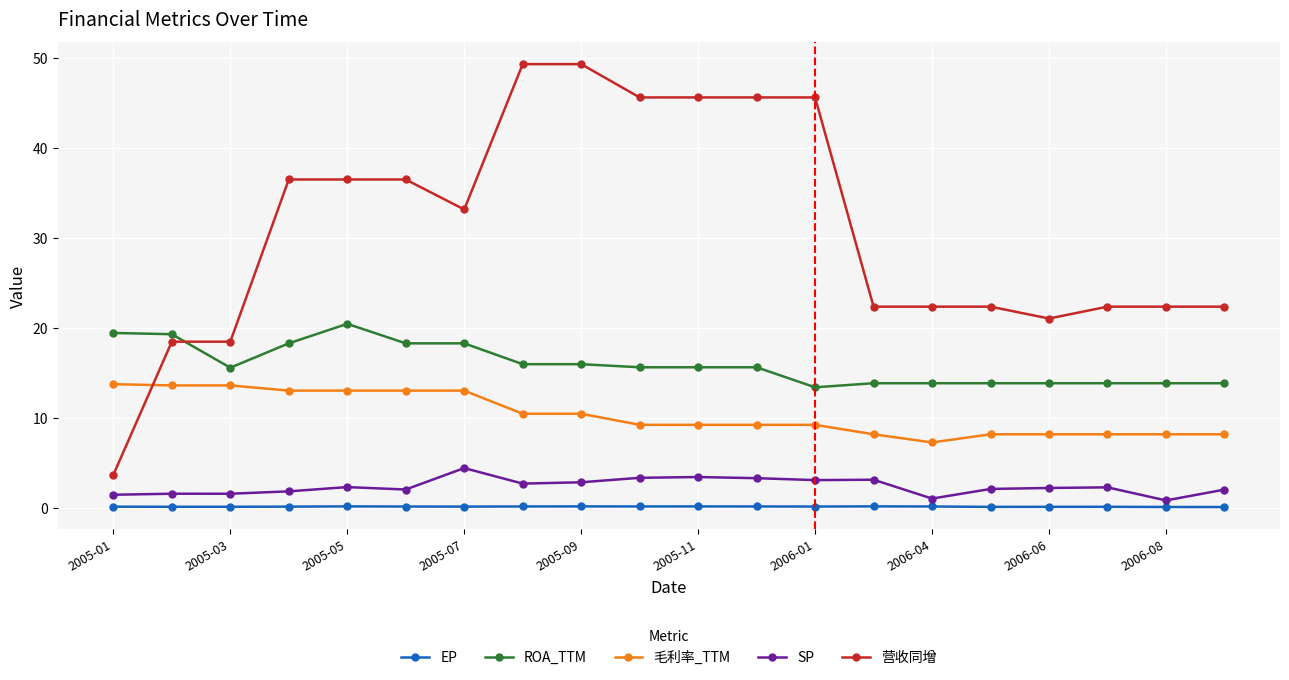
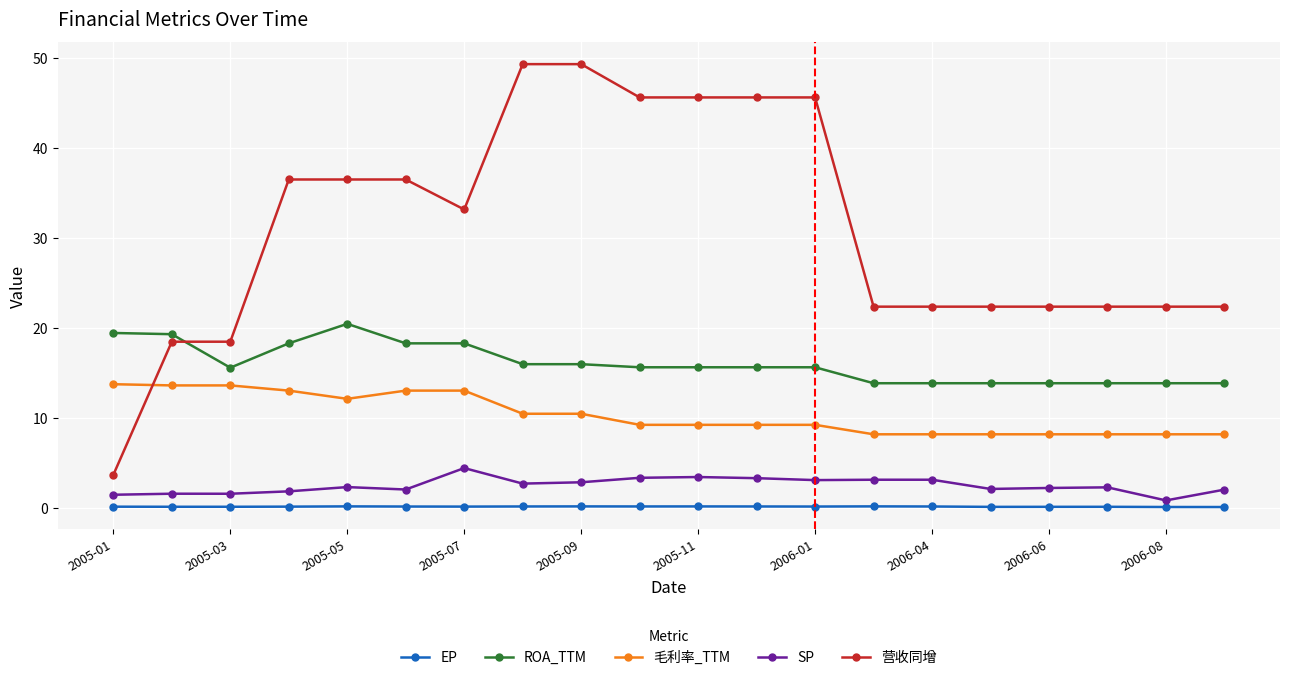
毛利率_TTM, 2005-05: 13 -> 12
ROA_TTM, 2006-01: 13 -> 16
毛利率_TTM, 2006-04: 7 -> 8
SP, 2006-04: 1 -> 3
营收同增, 2006-06: 21 -> 22
